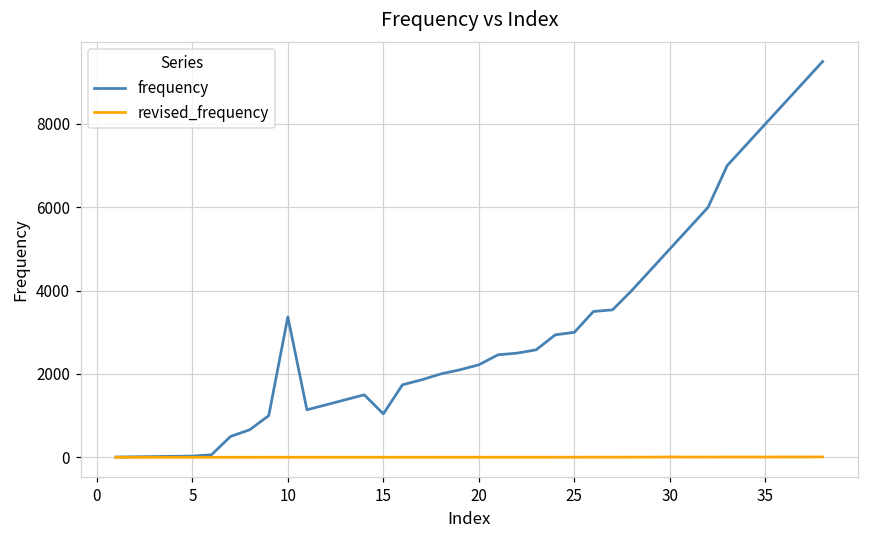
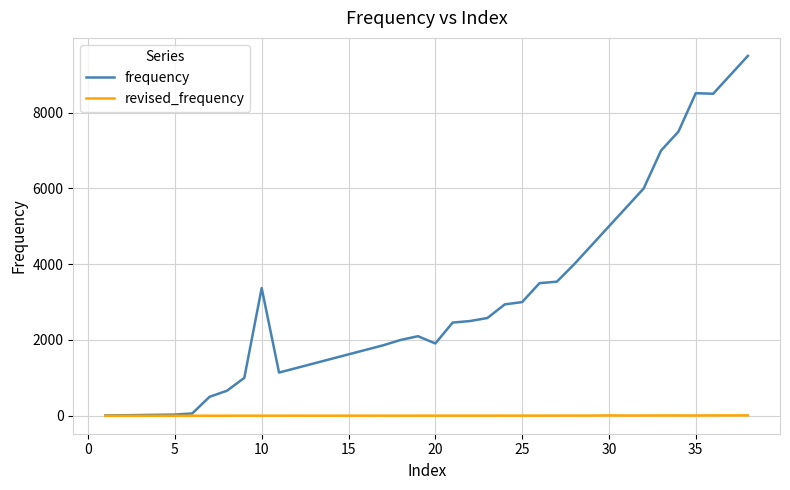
frequency, 15: 1000 -> 1600
frequency, 20: 2200 -> 1900
frequency, 35: 8000 -> 8500
